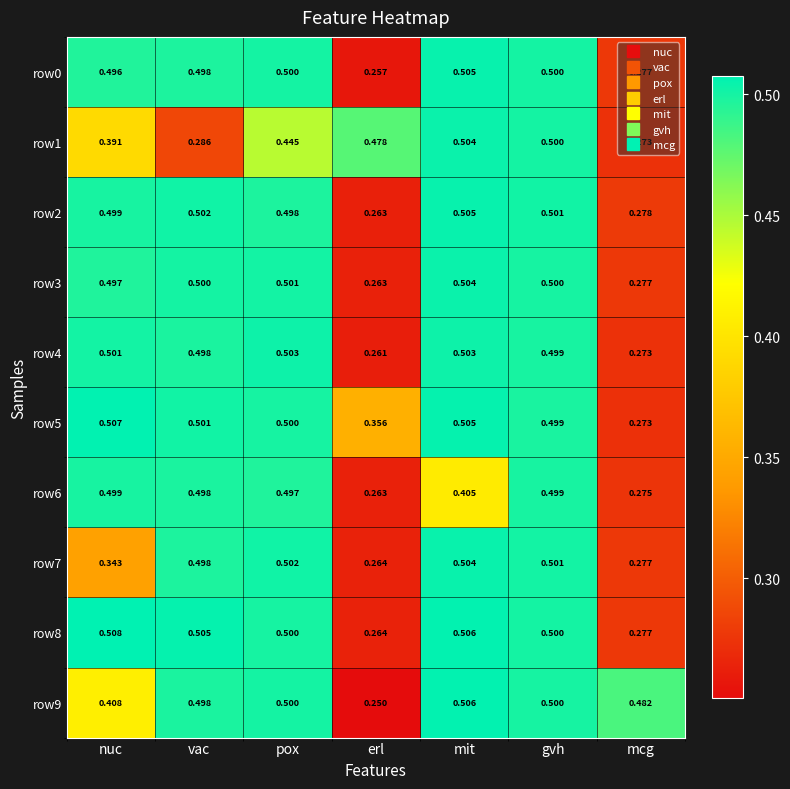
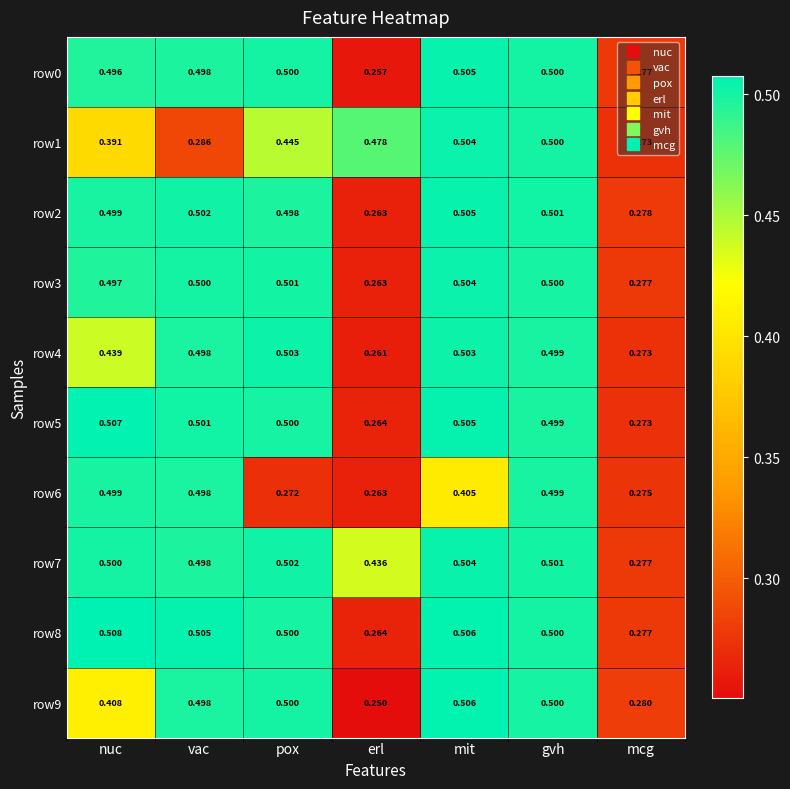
row4, nuc: 0.501 -> 0.439
row5, erl: 0.356 -> 0.264
row6, pox: 0.497 -> 0.272
row7, nuc: 0.343 -> 0.500
row7, erl: 0.264 -> 0.436
row9, mcg: 0.482 -> 0.280
